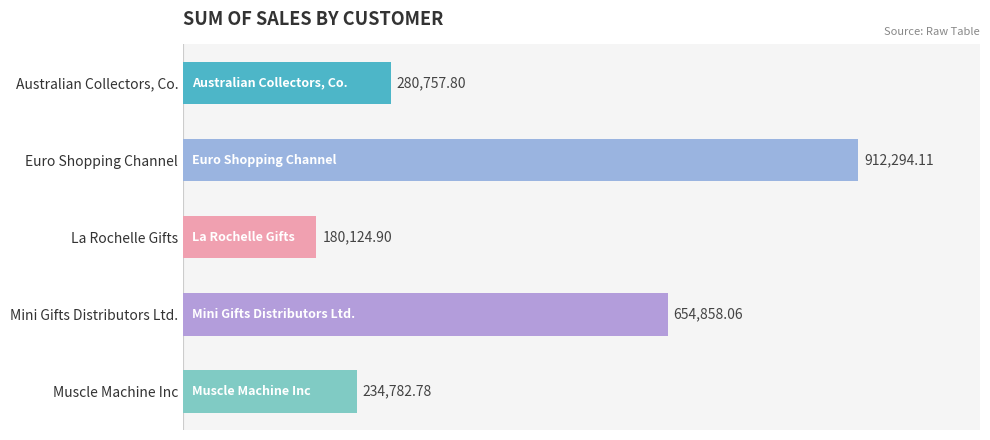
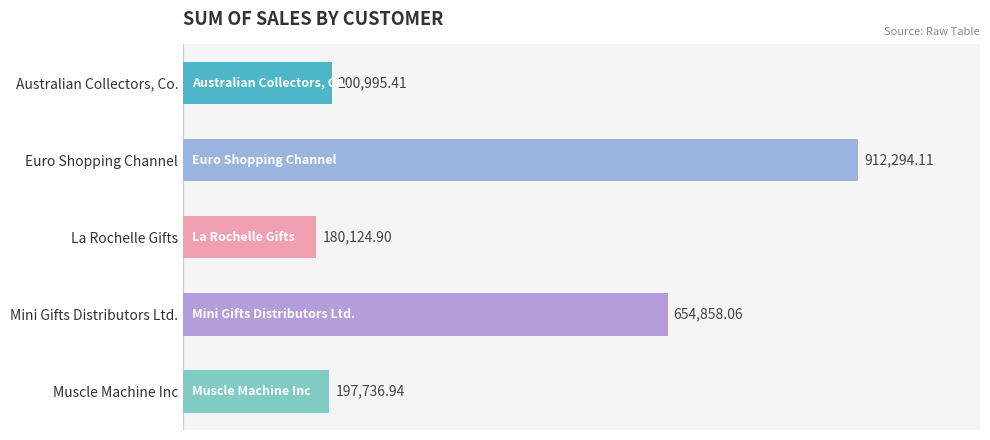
Australian Collectors, Co.: 280,757.80 -> 200,995.41
Muscle Machine Inc: 234,782.78 -> 197,736.94
